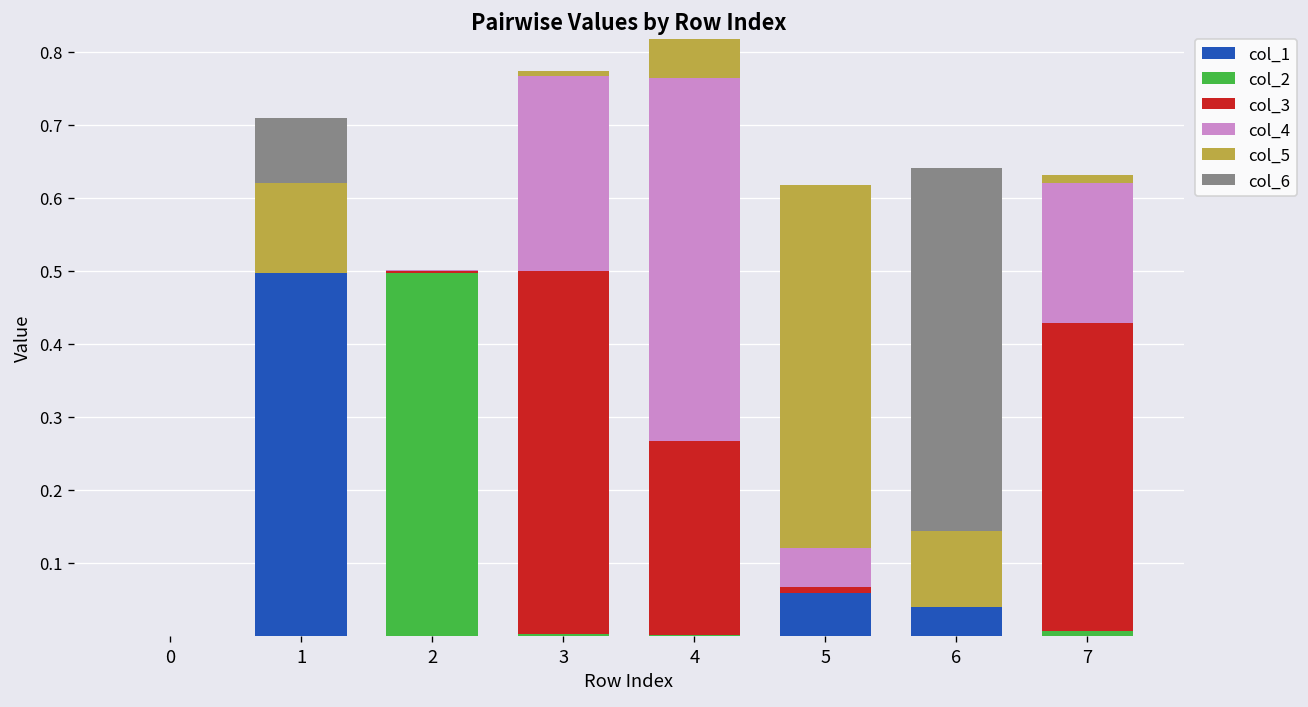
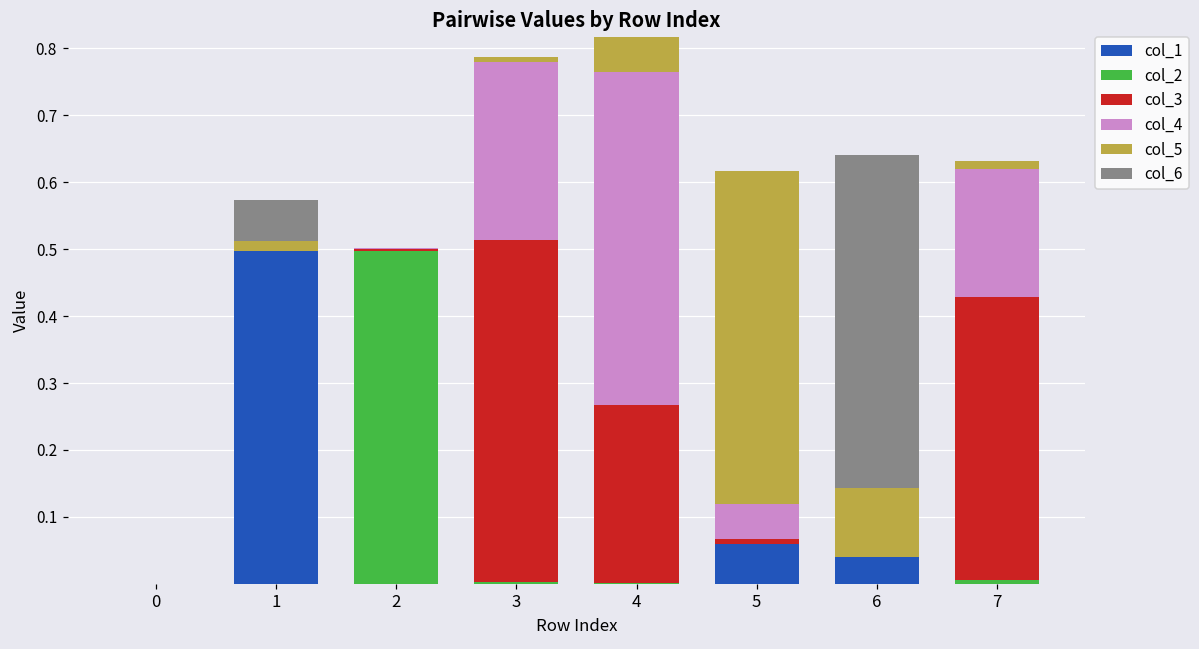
col_5, 1: 0.12 -> 0.02
col_6, 1: 0.09 -> 0.06
col_3, 3: 0.50 -> 0.51
